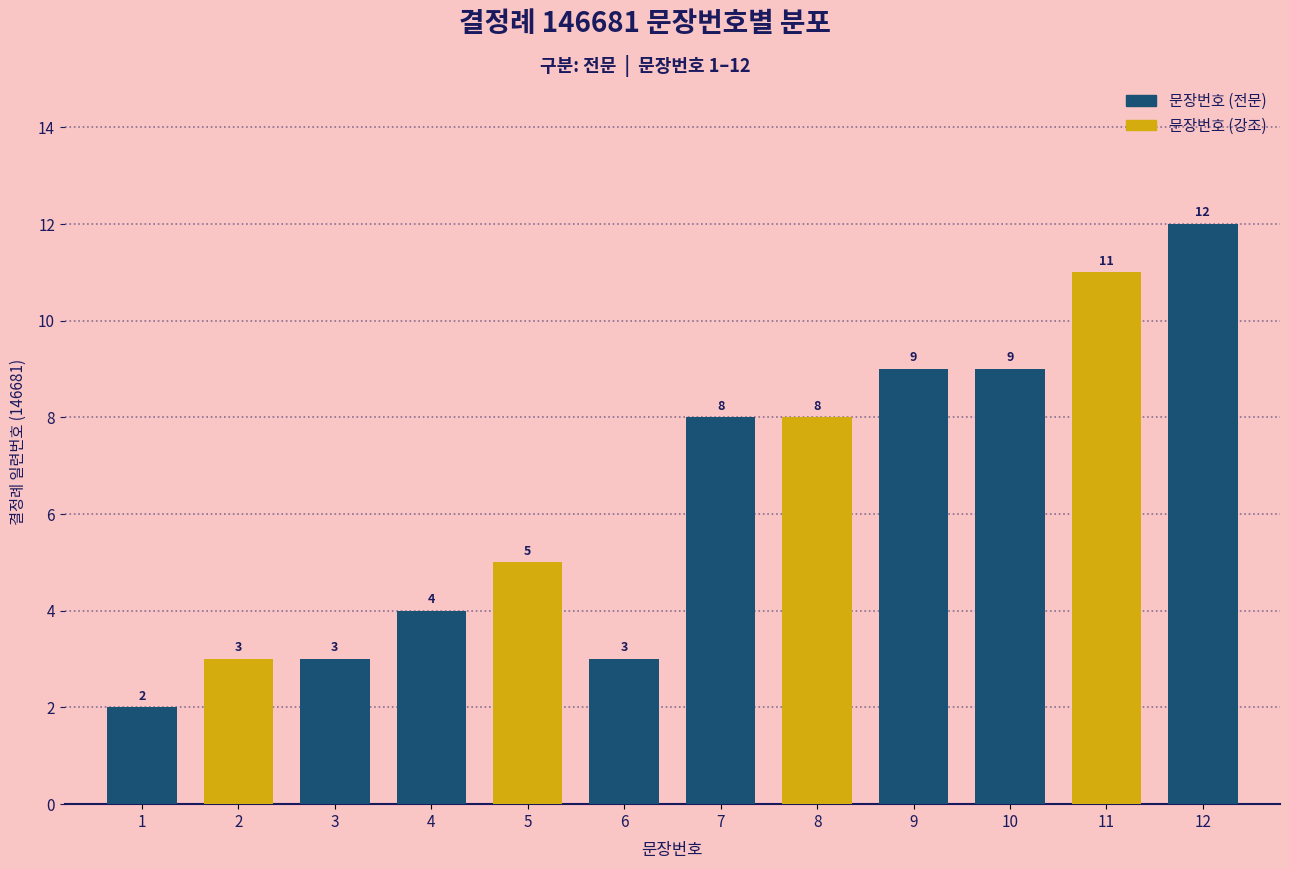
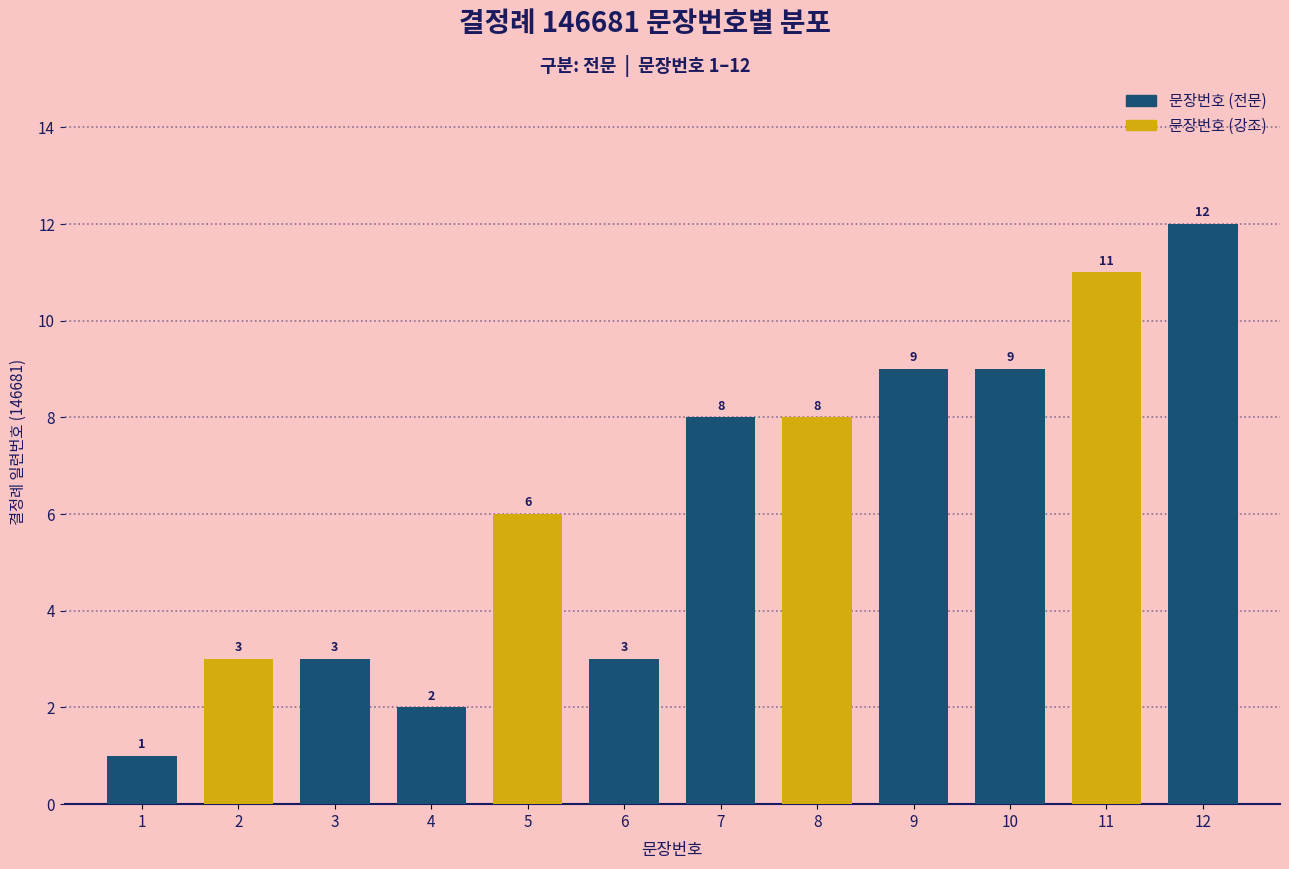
1: 2 -> 1
4: 4 -> 2
5: 5 -> 6
